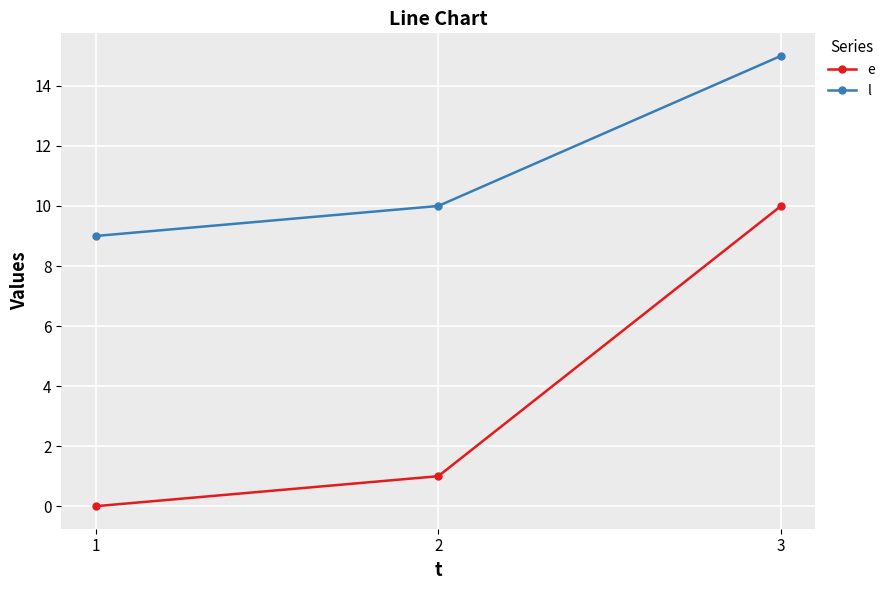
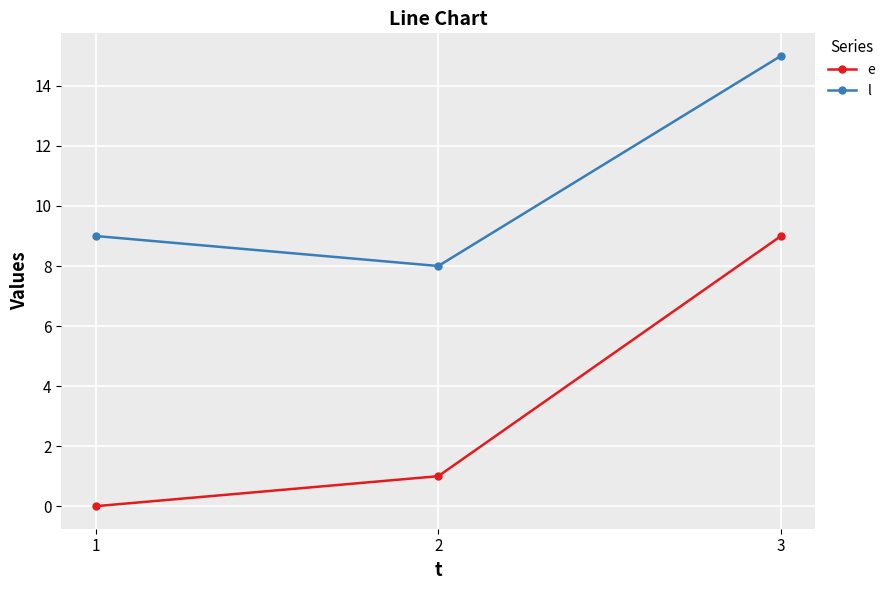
l, 2: 10 -> 8
e, 3: 10 -> 9
